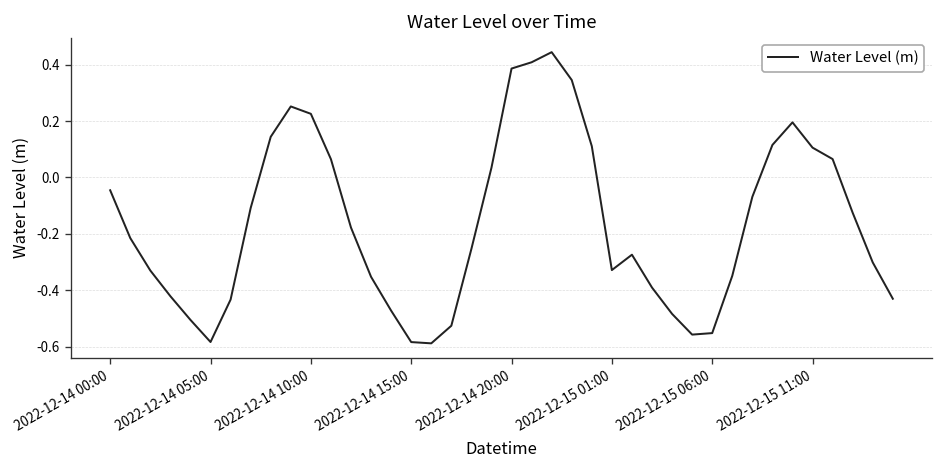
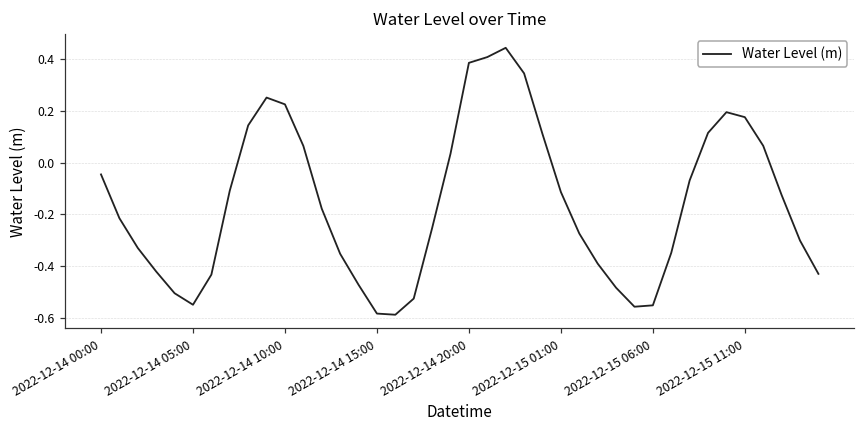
2022-12-14 05:00: -0.58 -> -0.55
2022-12-15 01:00: -0.33 -> -0.11
2022-12-15 11:00: 0.11 -> 0.18
